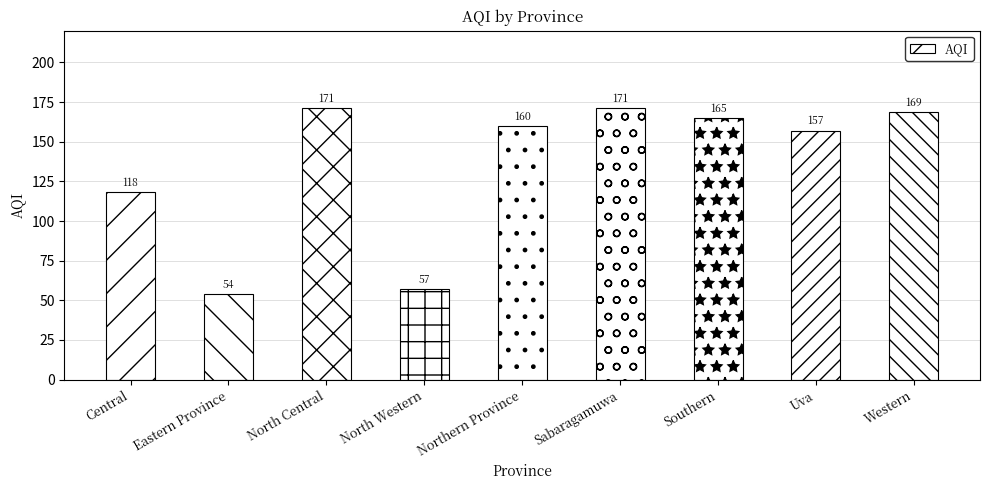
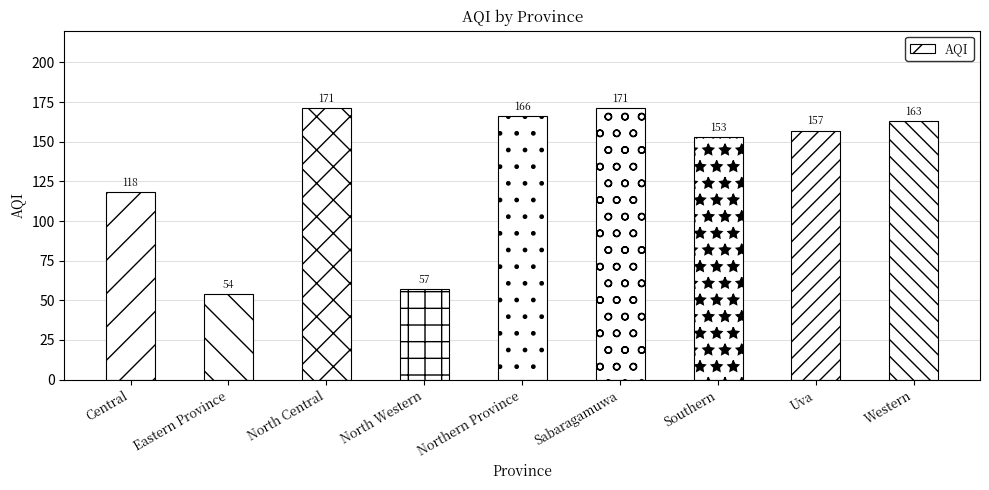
Northern Province: 160 -> 166
Southern: 165 -> 153
Western: 169 -> 163
